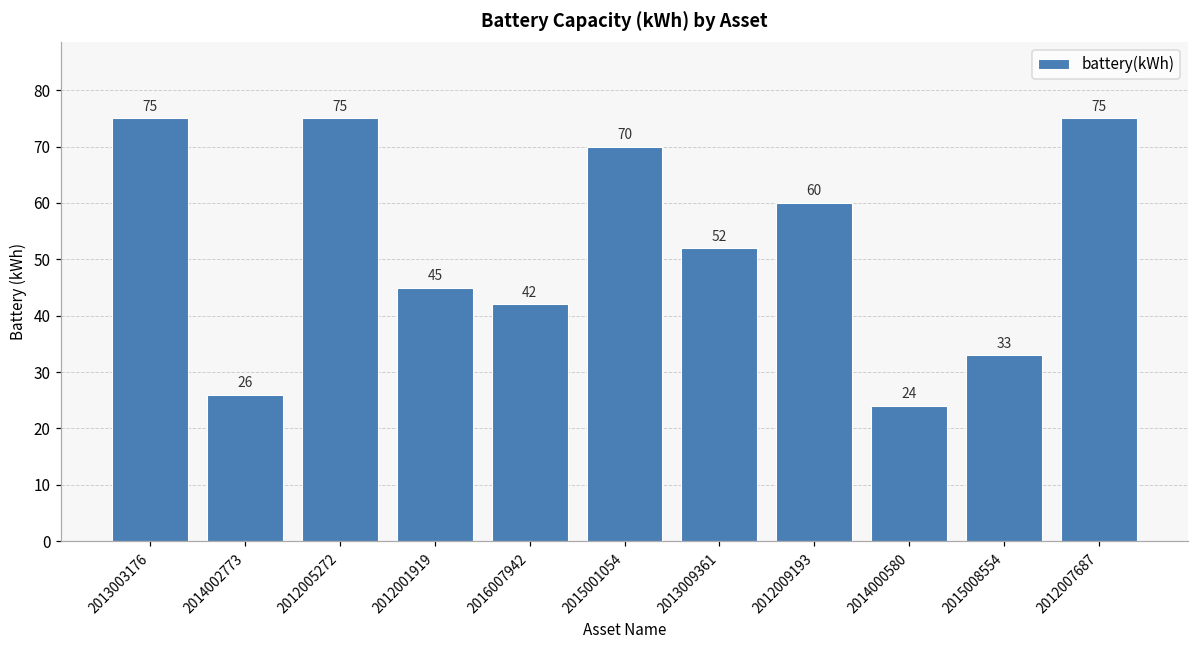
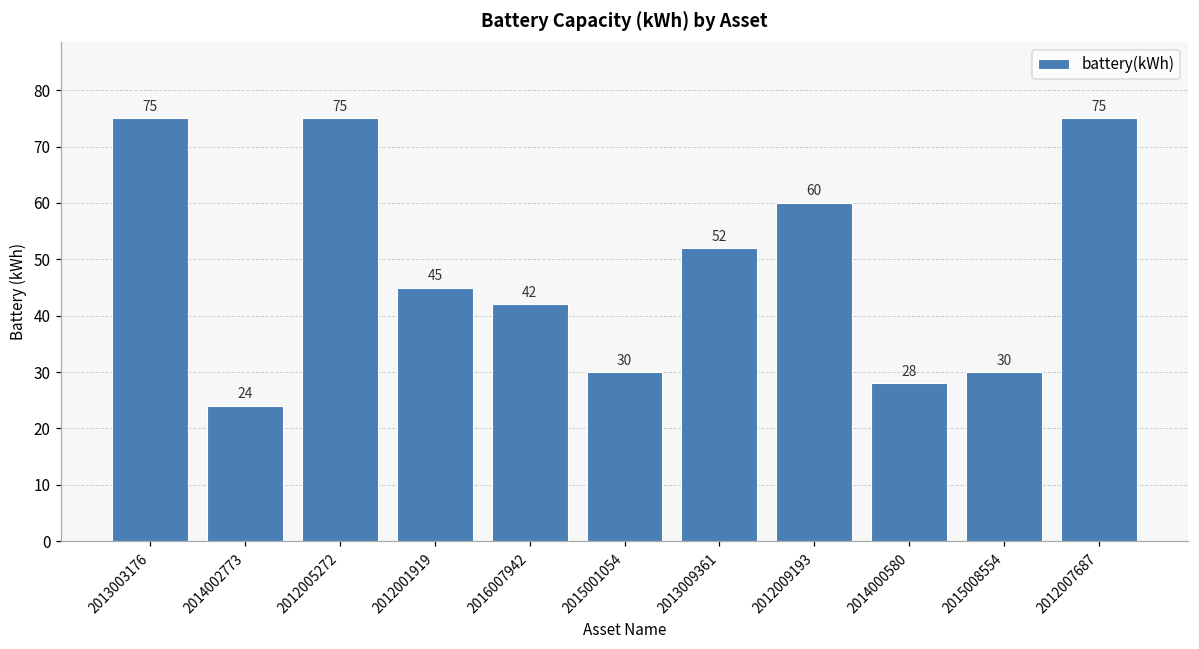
2014002773: 26 -> 24
2015001054: 70 -> 30
2014000580: 24 -> 28
2015008554: 33 -> 30
